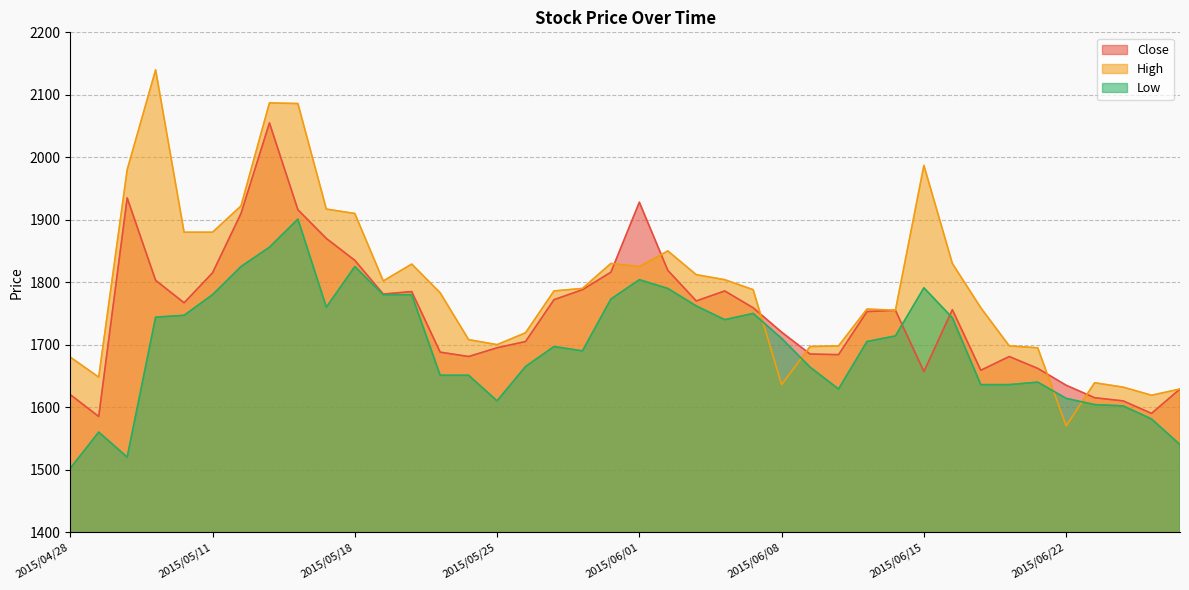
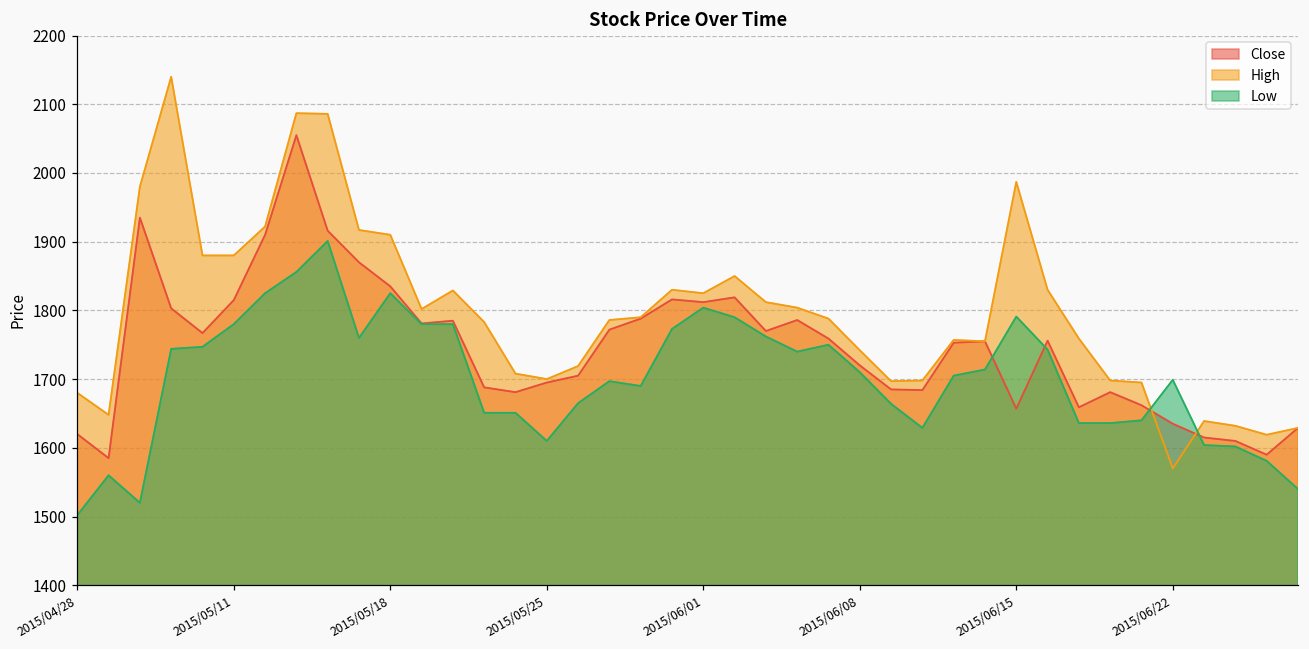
Close, 2015/06/01: 1930 -> 1810
High, 2015/06/08: 1640 -> 1740
Low, 2015/06/22: 1610 -> 1700
